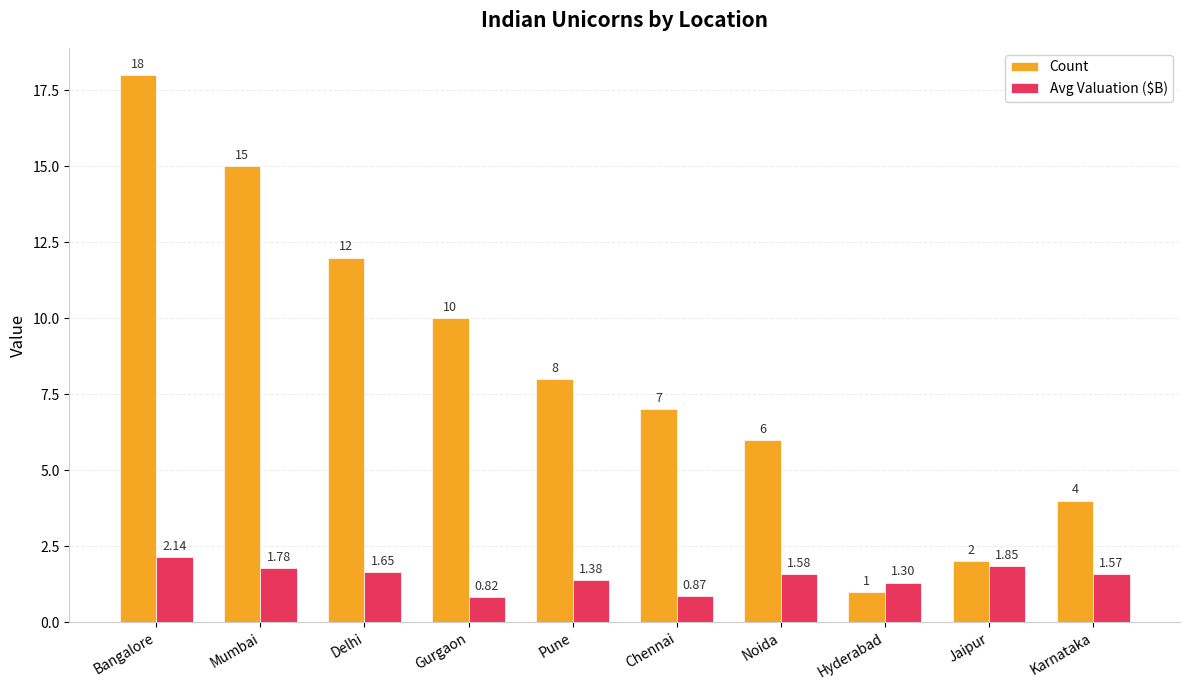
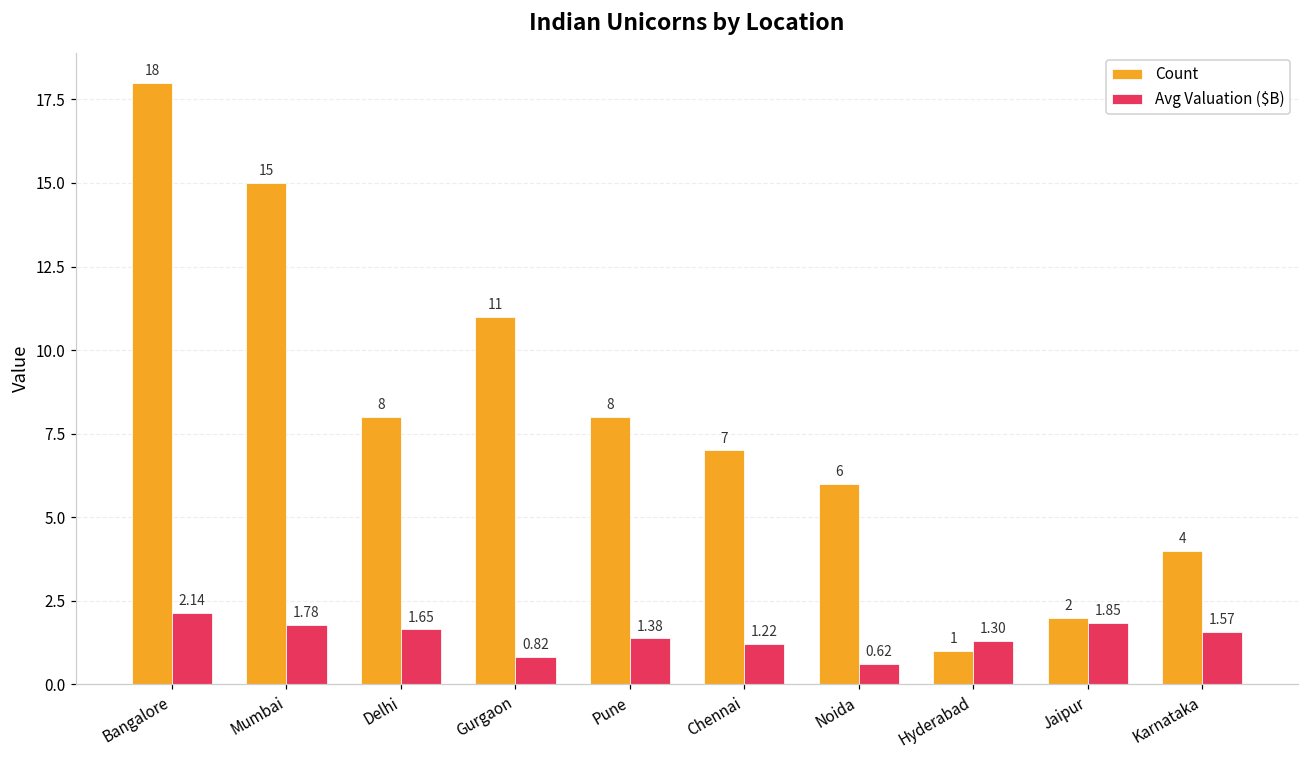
Count, Delhi: 12 -> 8
Count, Gurgaon: 10 -> 11
Avg Valuation ($B), Chennai: 0.87 -> 1.22
Avg Valuation ($B), Noida: 1.58 -> 0.62
